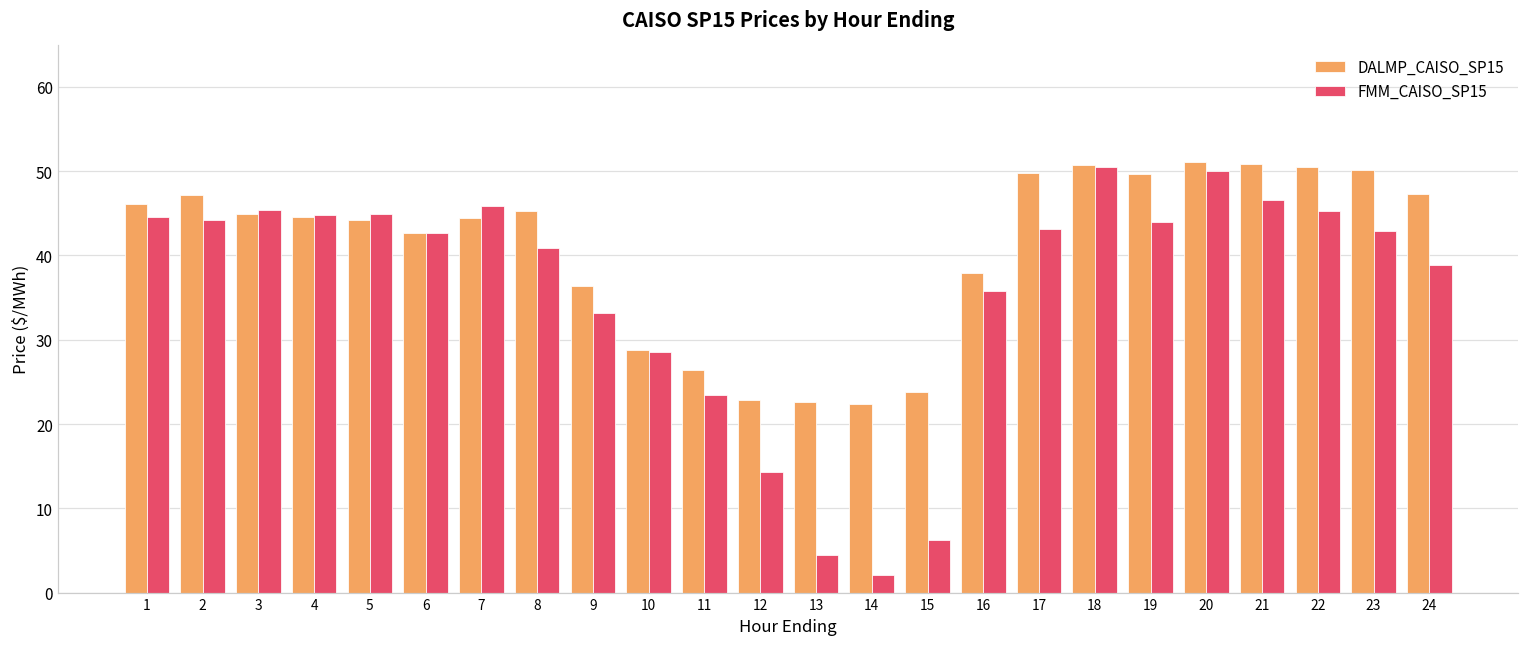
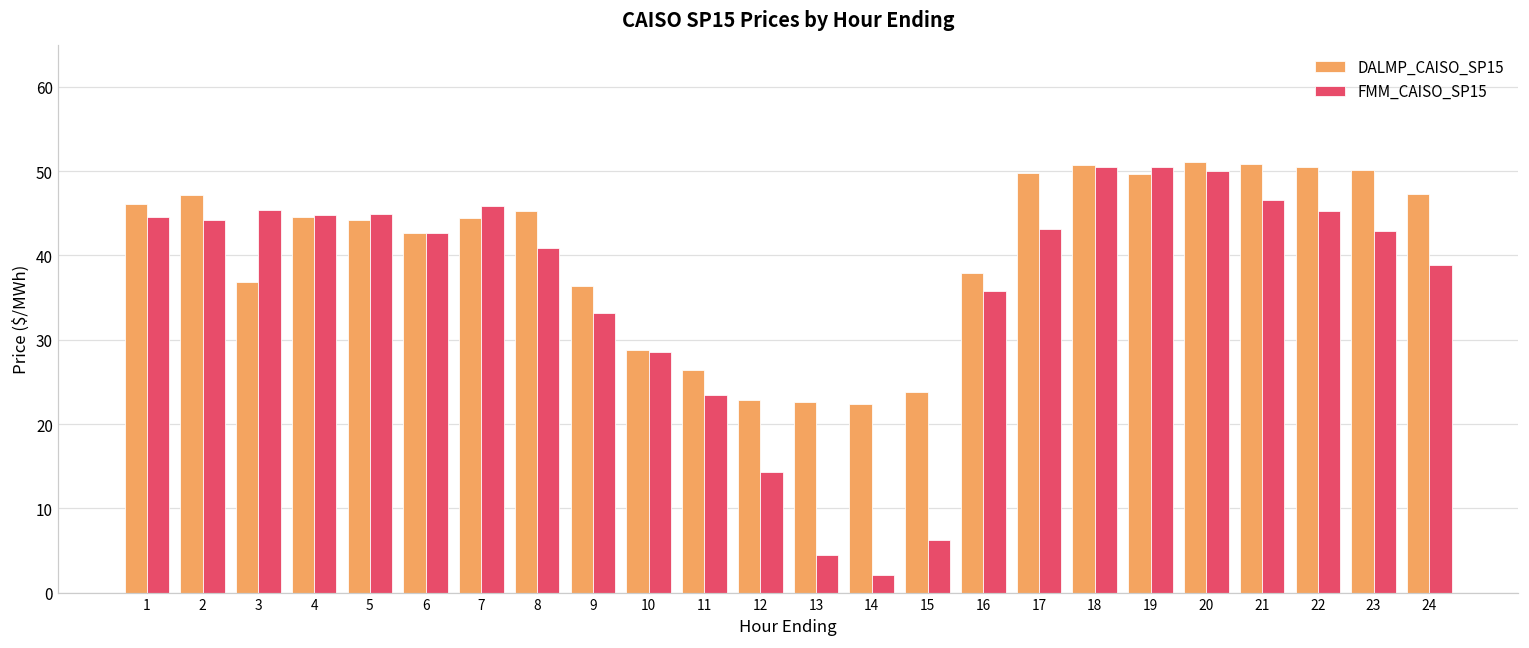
DALMP_CAISO_SP15, 3: 45 -> 37
FMM_CAISO_SP15, 19: 44 -> 51
